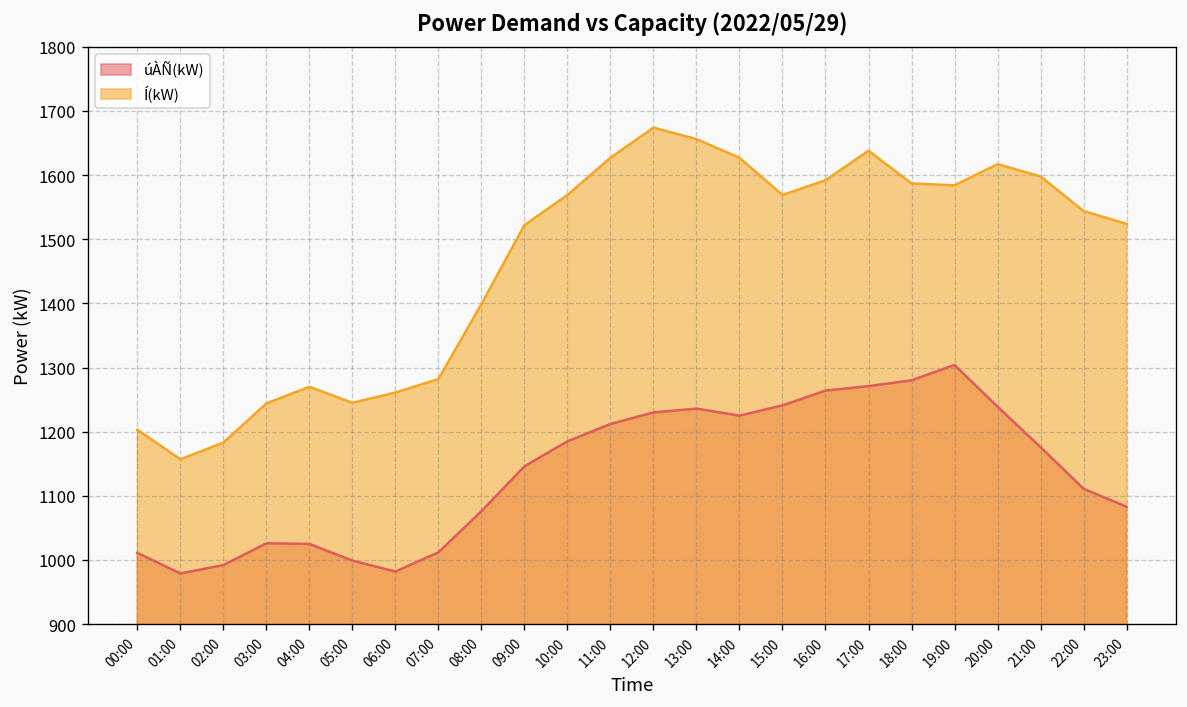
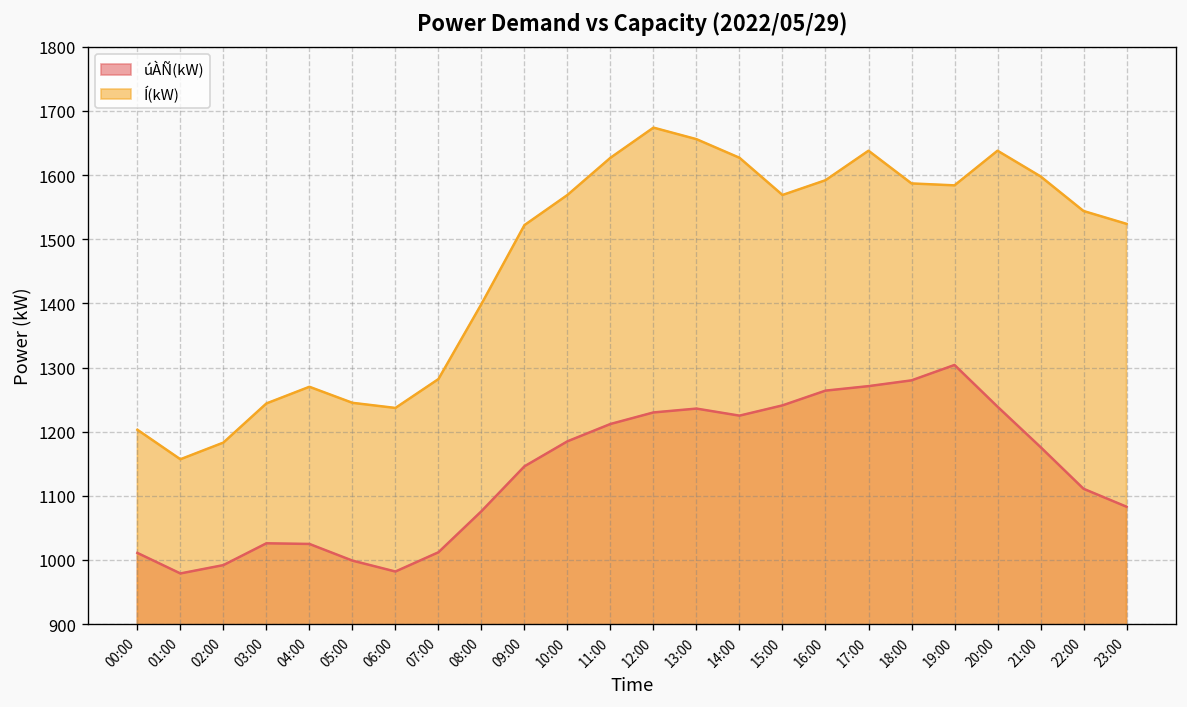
Í(kW), 06:00: 1260 -> 1240
Í(kW), 20:00: 1620 -> 1640
